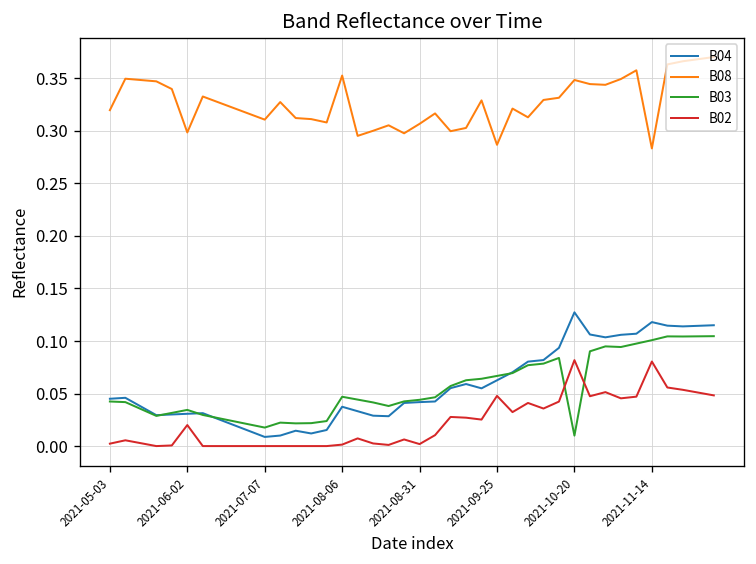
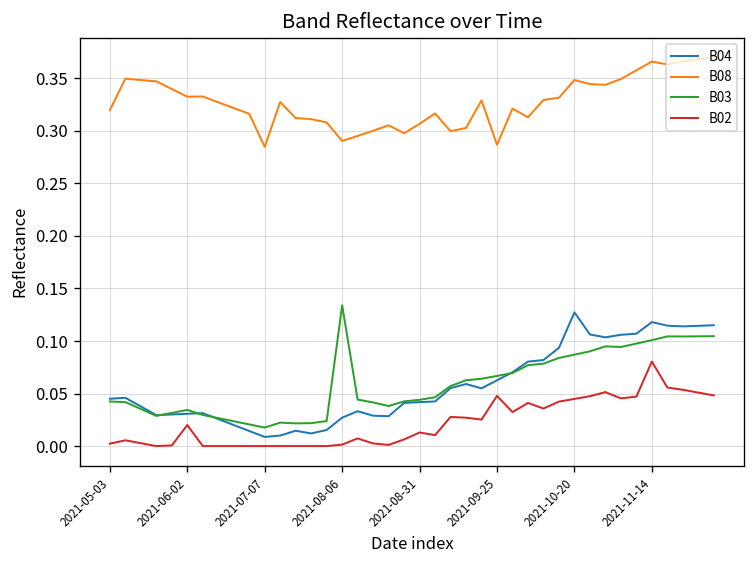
B08, 2021-06-02: 0.30 -> 0.33
B08, 2021-07-07: 0.31 -> 0.28
B04, 2021-08-06: 0.04 -> 0.03
B08, 2021-08-06: 0.35 -> 0.29
B03, 2021-08-06: 0.05 -> 0.13
B02, 2021-08-31: 0.00 -> 0.01
B03, 2021-10-20: 0.01 -> 0.09
B02, 2021-10-20: 0.08 -> 0.04
B08, 2021-11-14: 0.28 -> 0.37
